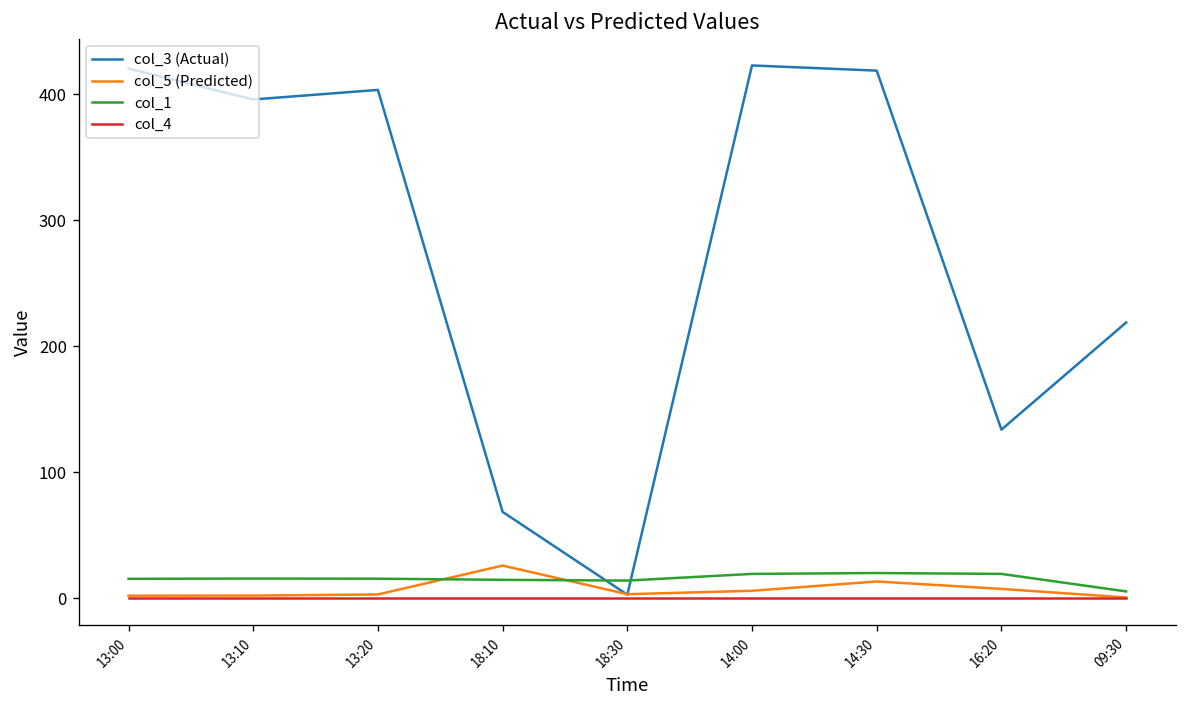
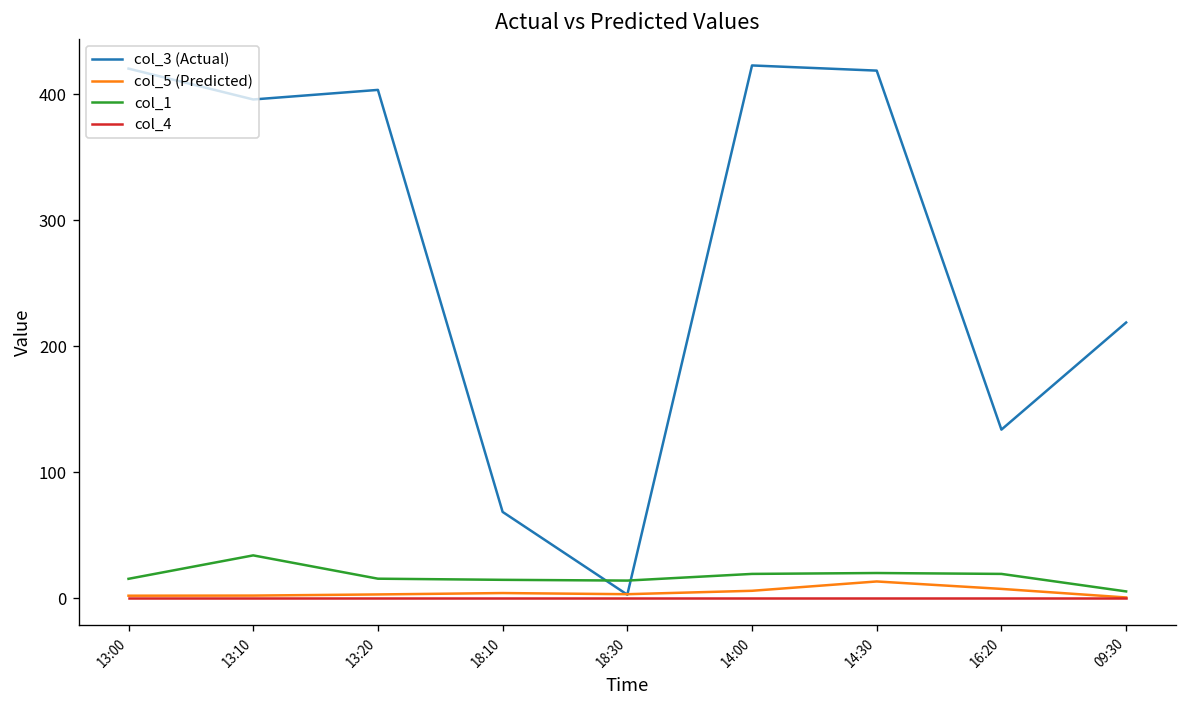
col_1, 13:10: 16 -> 34
col_5 (Predicted), 18:10: 26 -> 4
